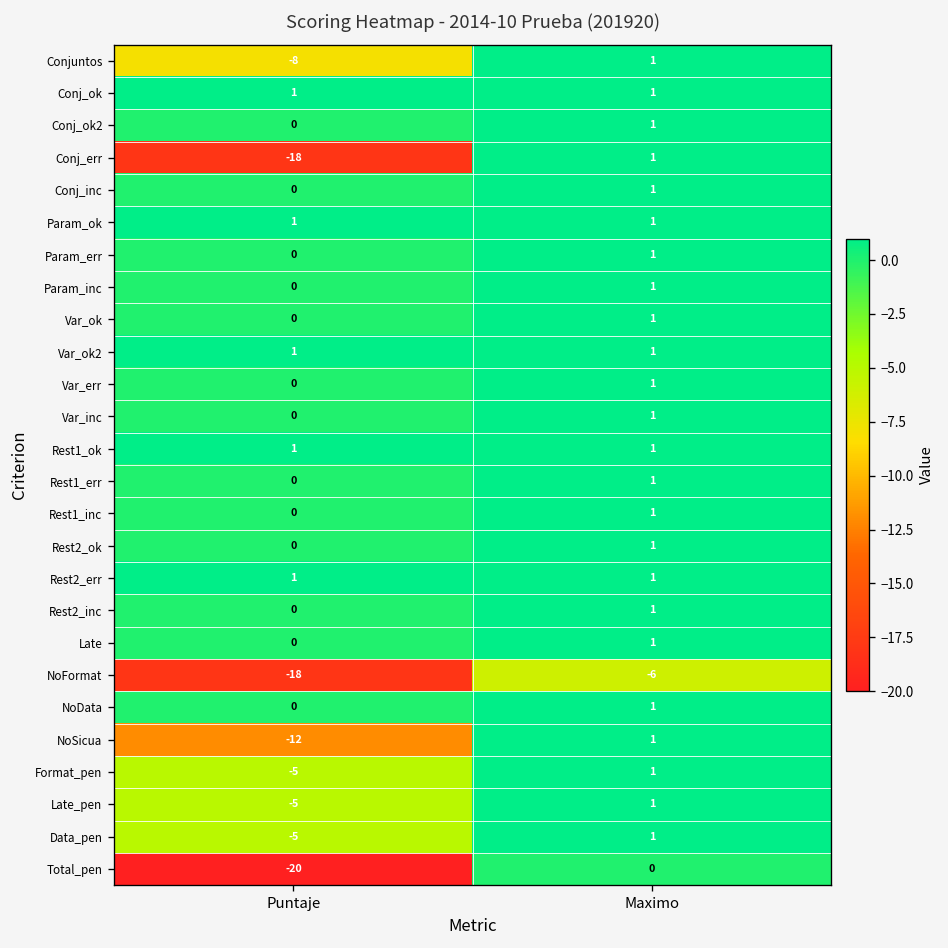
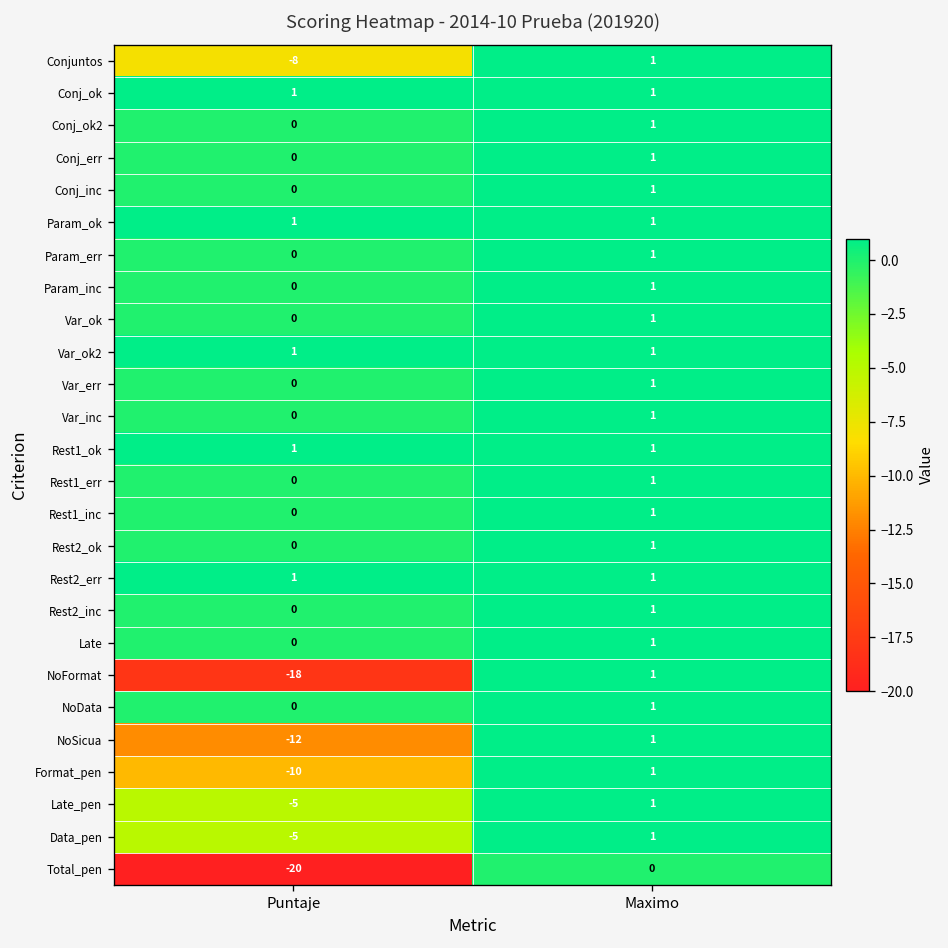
Conj_err, Puntaje: -18 -> 0
NoFormat, Maximo: -6 -> 1
Format_pen, Puntaje: -5 -> -10
